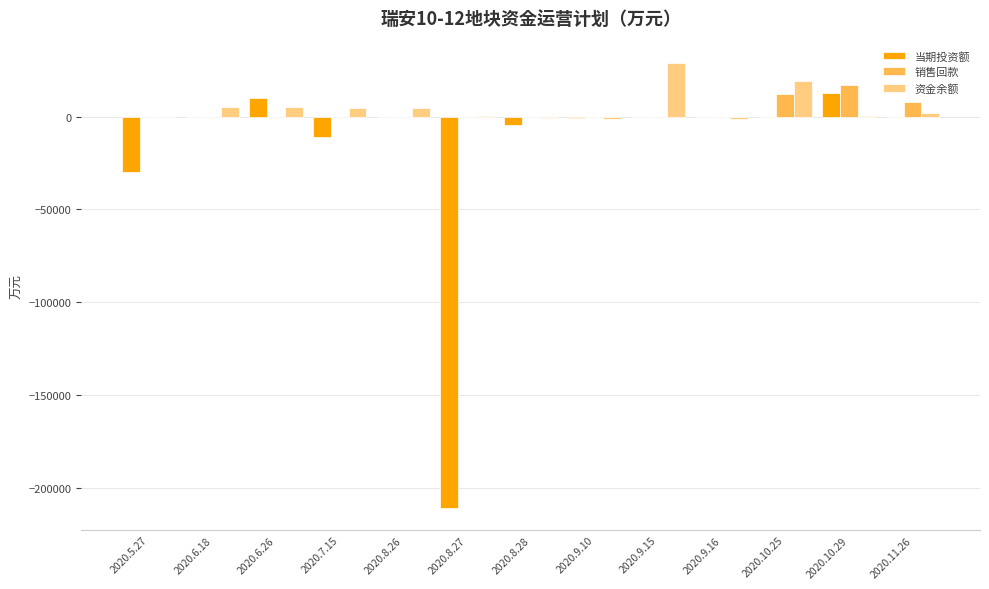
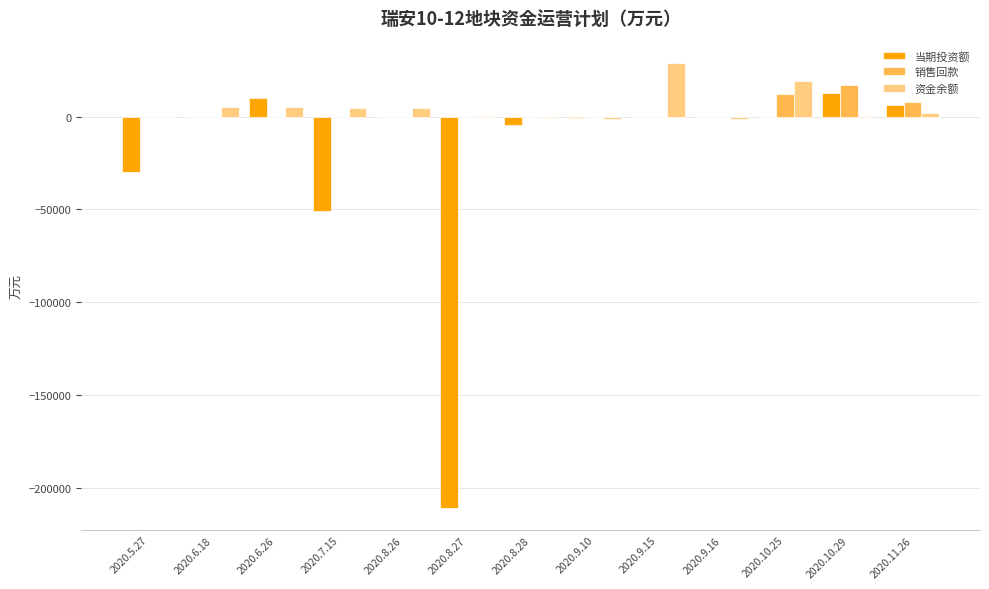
当期投资额, 2020.7.15: -11000 -> -51000
当期投资额, 2020.11.26: 0 -> 6000
